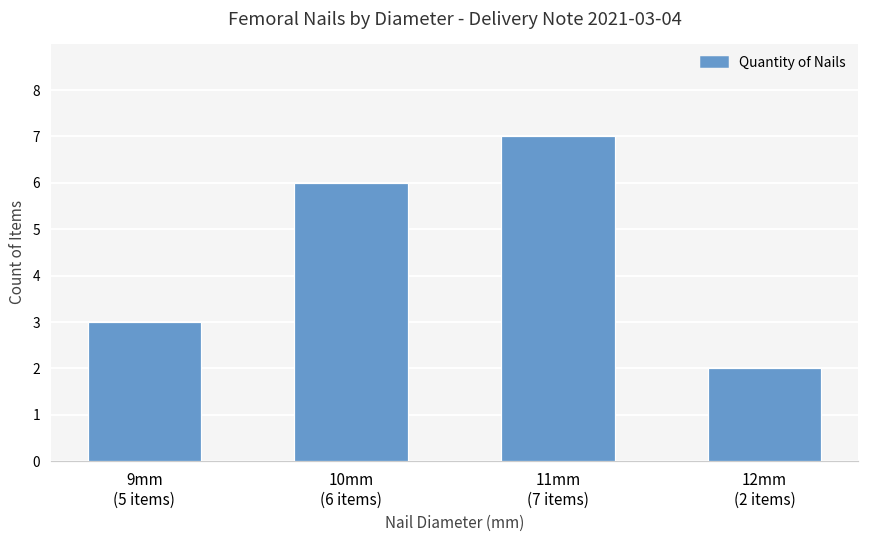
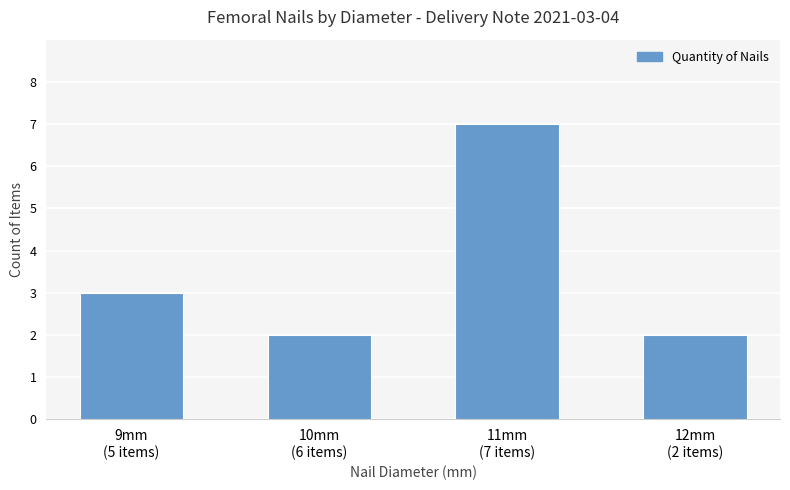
10mm (6 items): 6 -> 2
